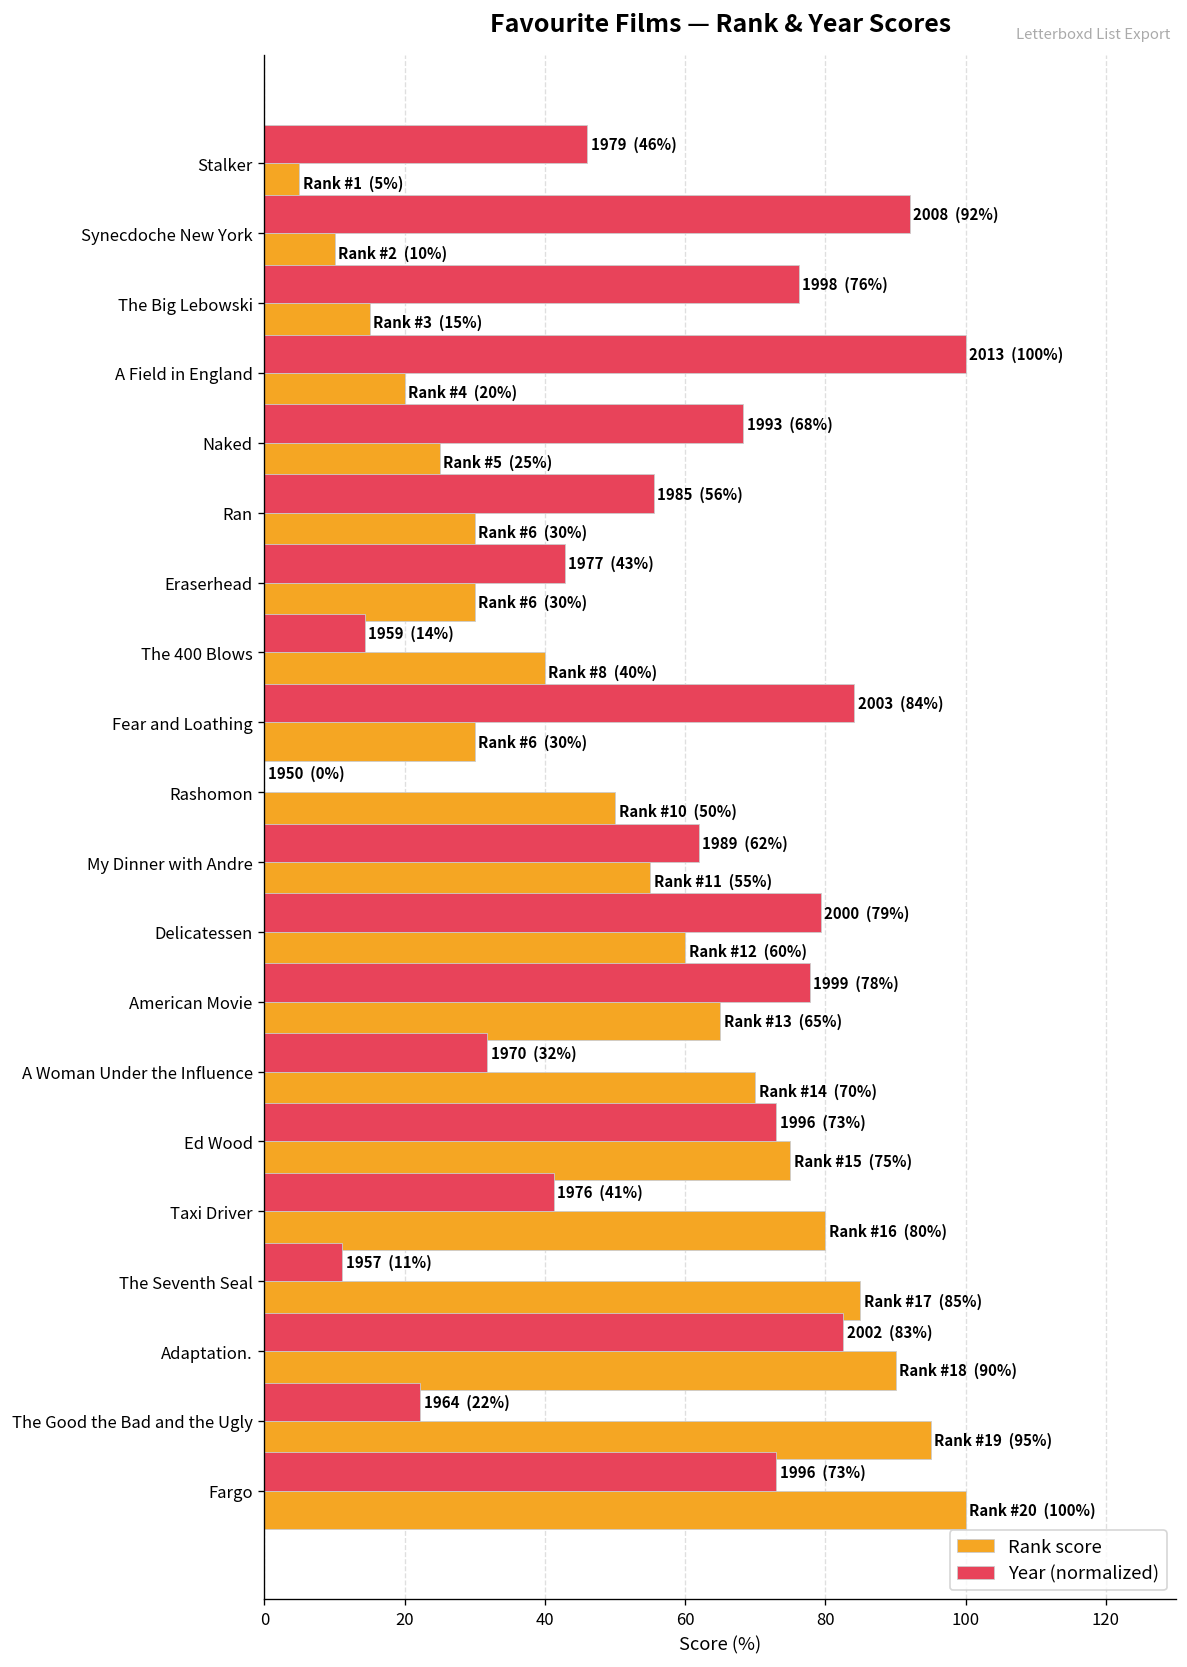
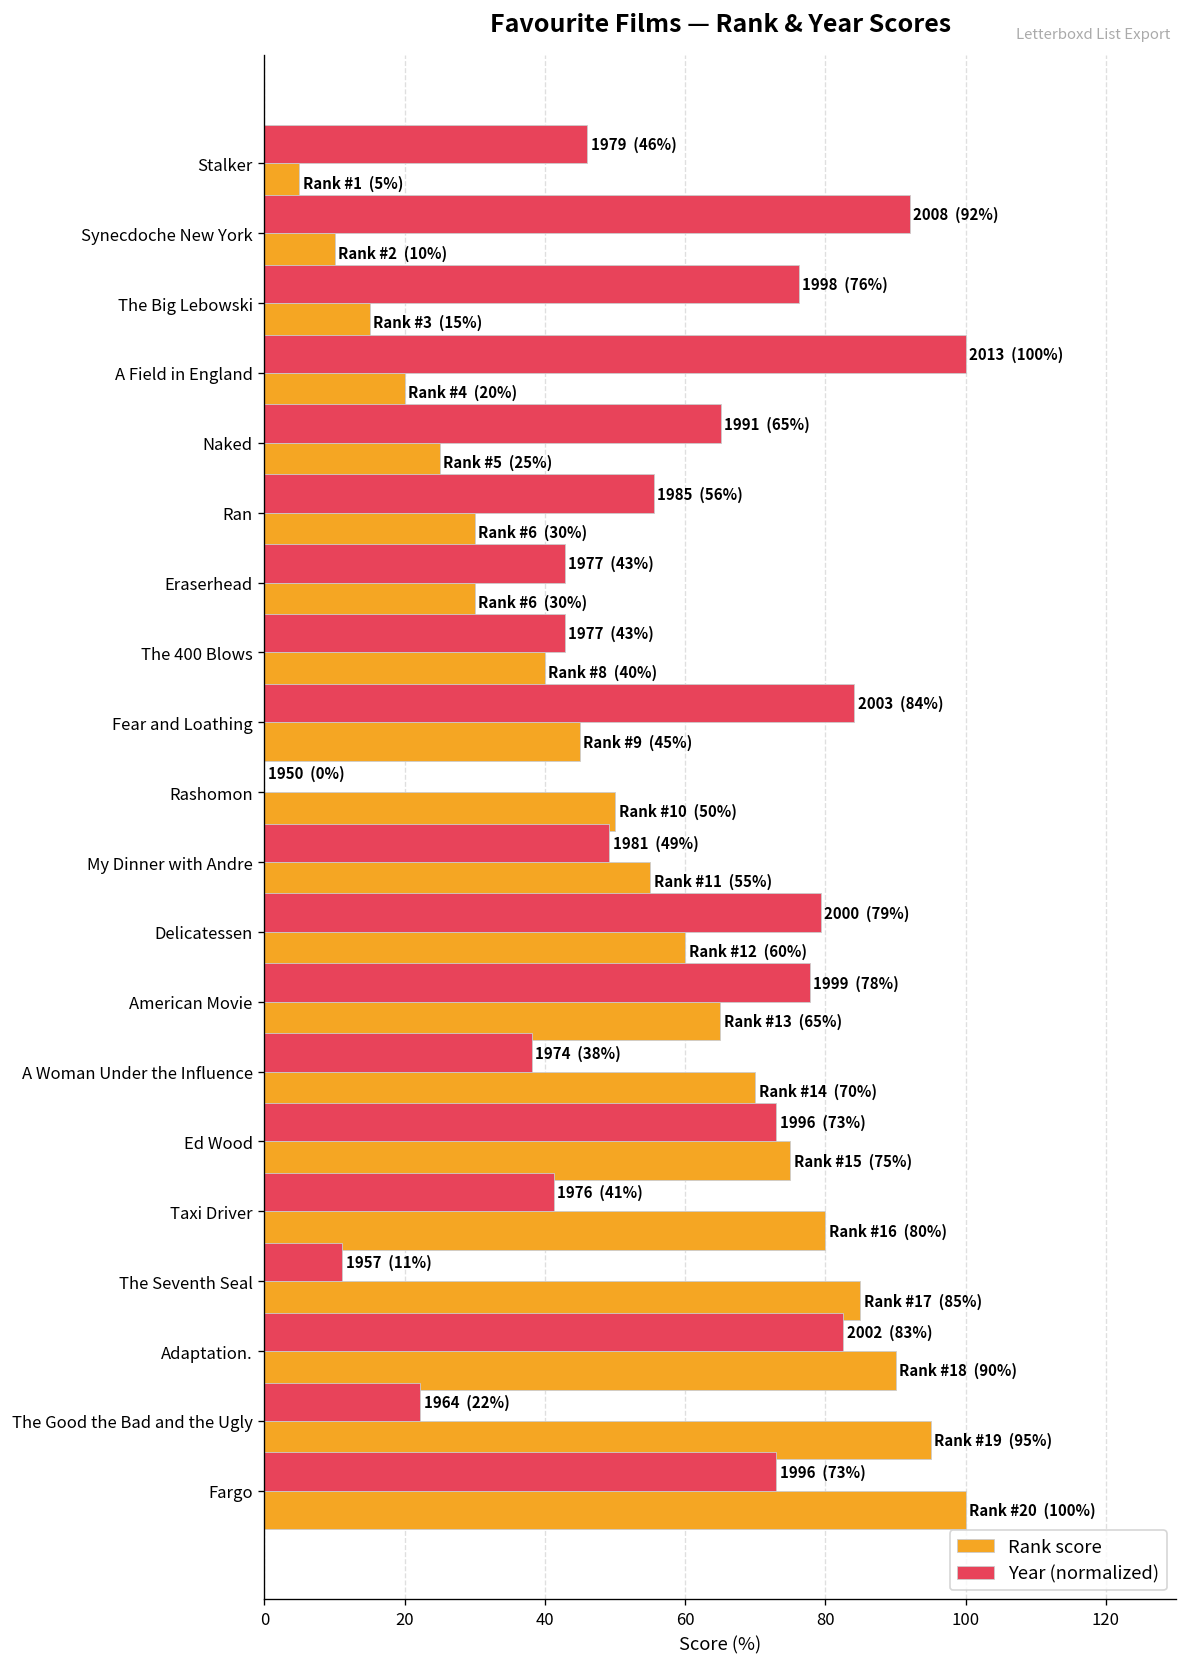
Year (normalized), Naked: 1993 (68%) -> 1991 (65%)
Year (normalized), The 400 Blows: 1959 (14%) -> 1977 (43%)
Rank score, Fear and Loathing: 6 (30%) -> 9 (45%)
Year (normalized), My Dinner with Andre: 1989 (62%) -> 1981 (49%)
Year (normalized), A Woman Under the Influence: 1970 (32%) -> 1974 (38%)
